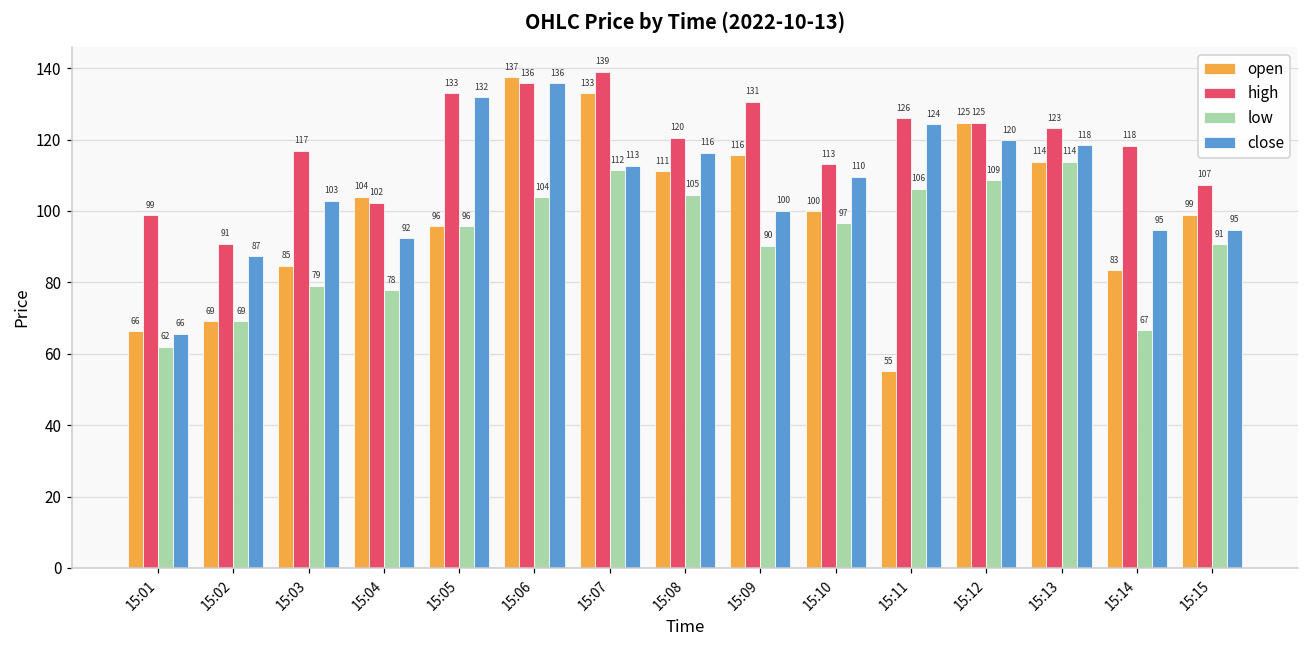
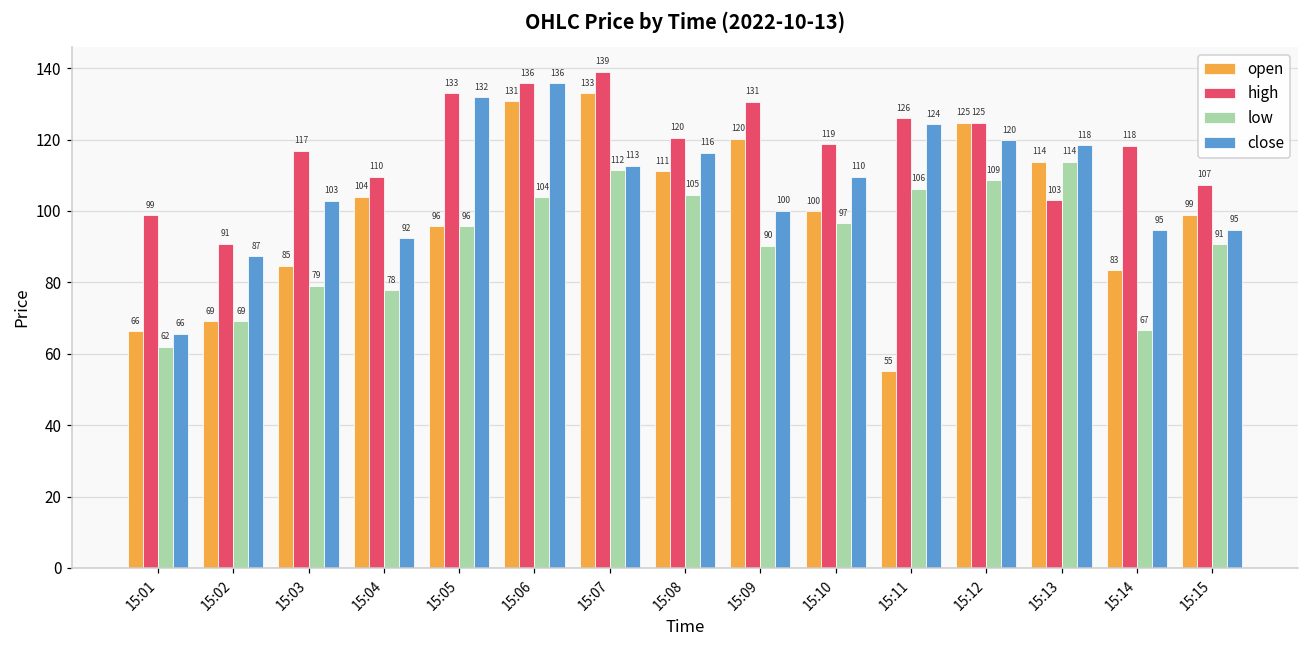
high, 15:04: 102 -> 110
open, 15:06: 137 -> 131
open, 15:09: 116 -> 120
high, 15:10: 113 -> 119
high, 15:13: 123 -> 103
